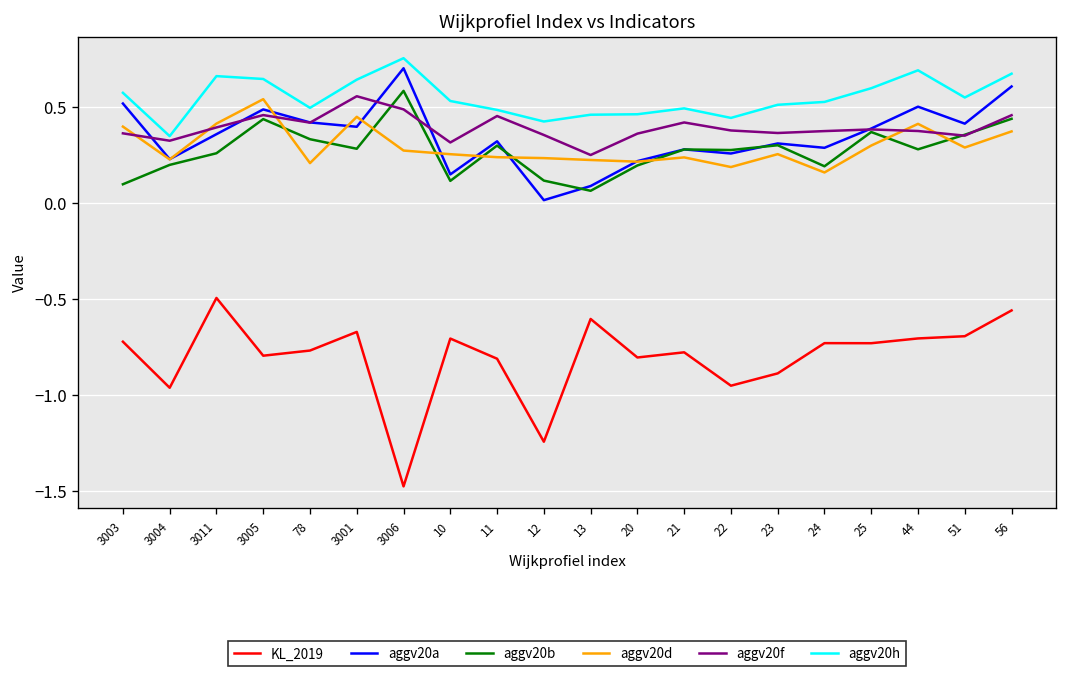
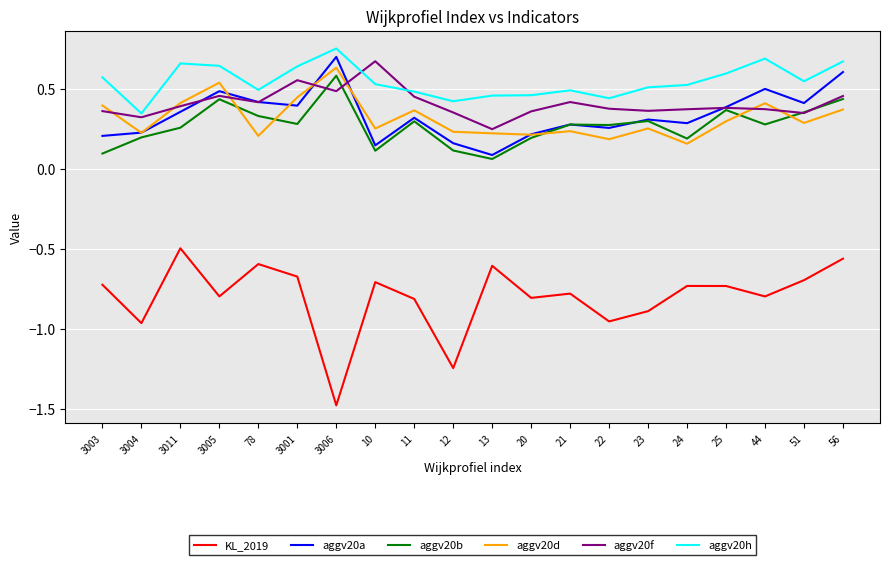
aggv20a, 3003: 0.52 -> 0.21
KL_2019, 78: -0.77 -> -0.59
aggv20d, 3006: 0.27 -> 0.64
aggv20f, 10: 0.32 -> 0.68
aggv20d, 11: 0.24 -> 0.37
aggv20a, 12: 0.02 -> 0.16
KL_2019, 44: -0.70 -> -0.79
